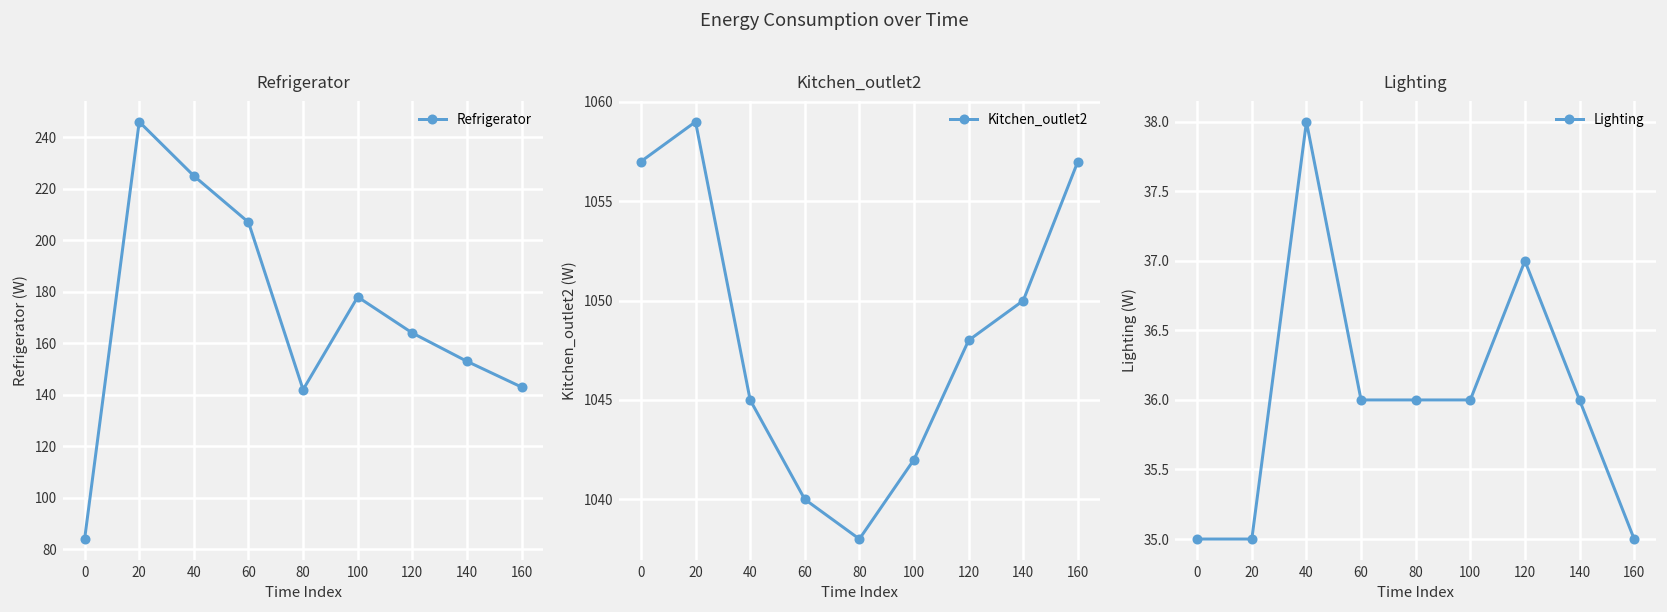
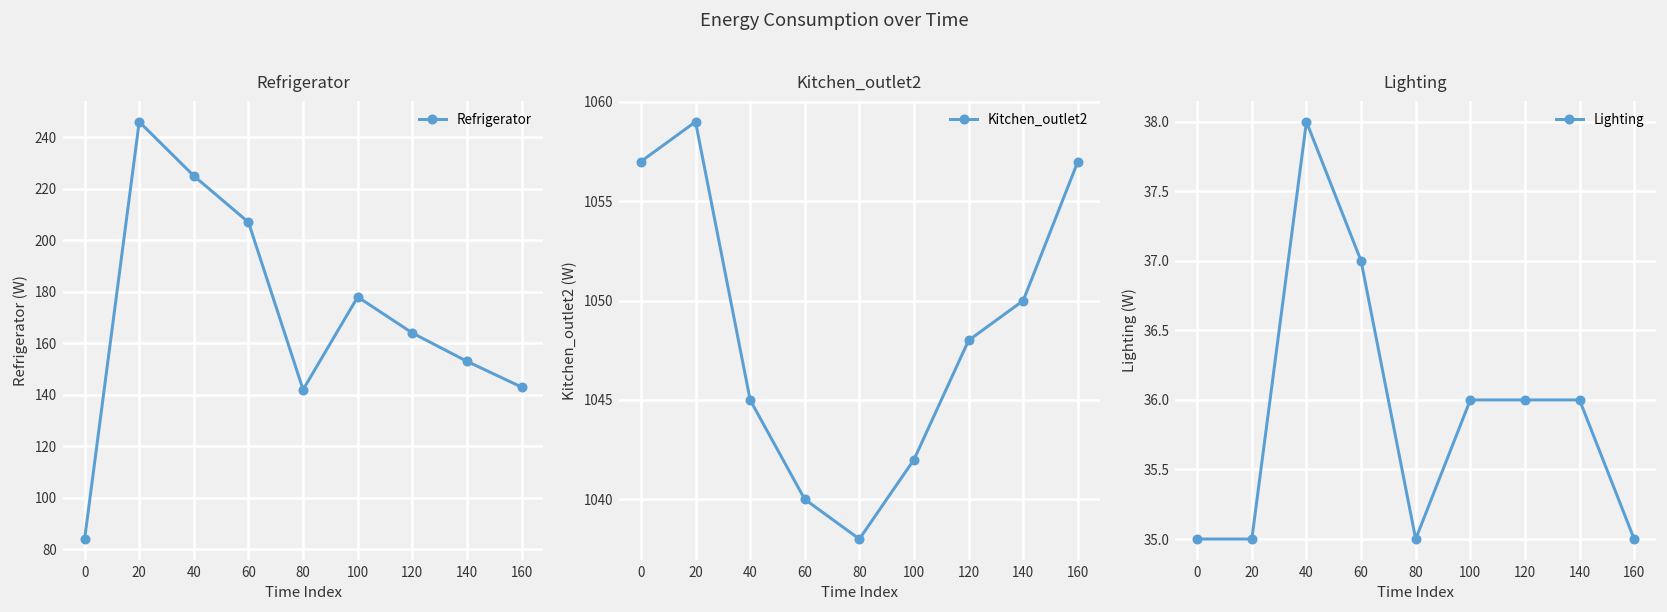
Lighting, 60: 36 -> 37
Lighting, 80: 36 -> 35
Lighting, 120: 37 -> 36
